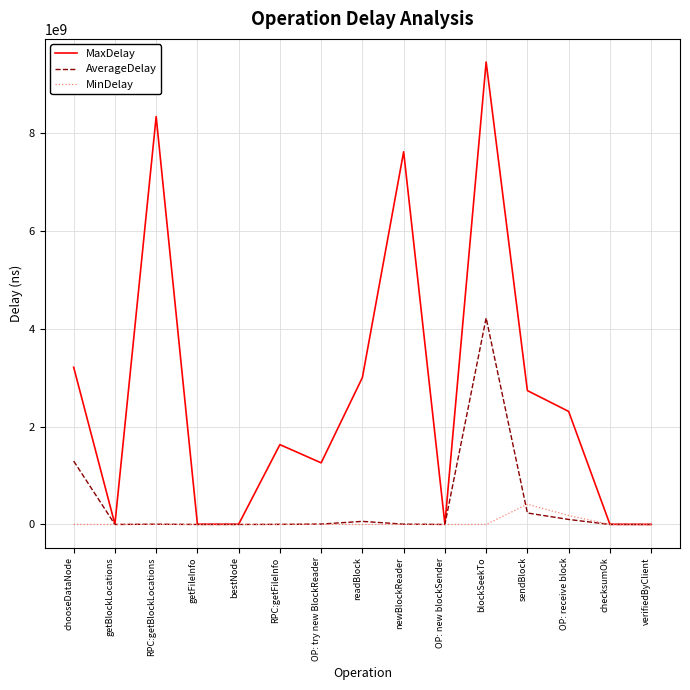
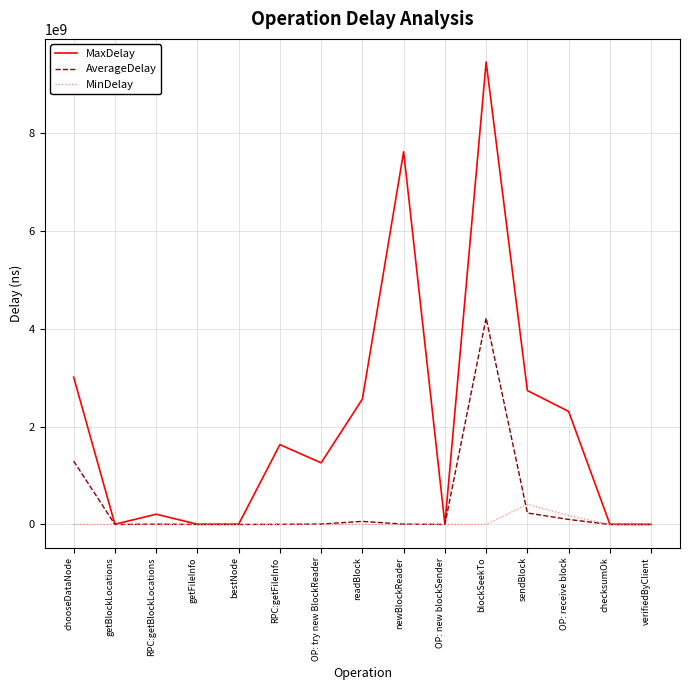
MaxDelay, chooseDataNode: 3200000000 -> 3000000000
MaxDelay, RPC:getBlockLocations: 8300000000 -> 200000000
MaxDelay, readBlock: 3000000000 -> 2600000000
